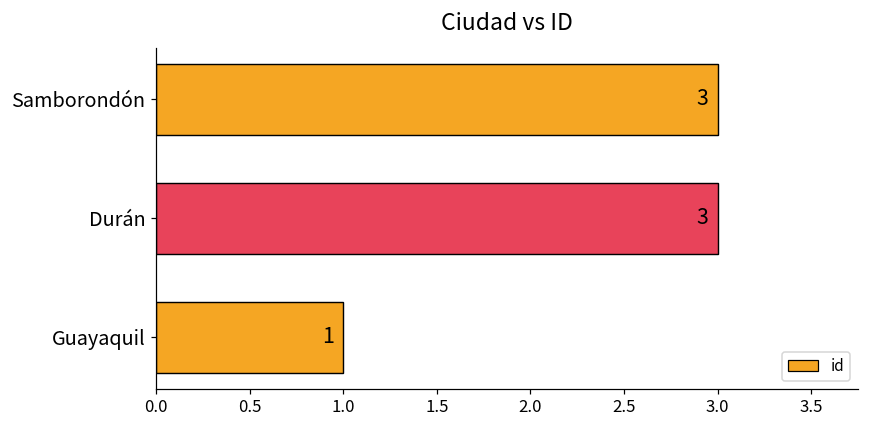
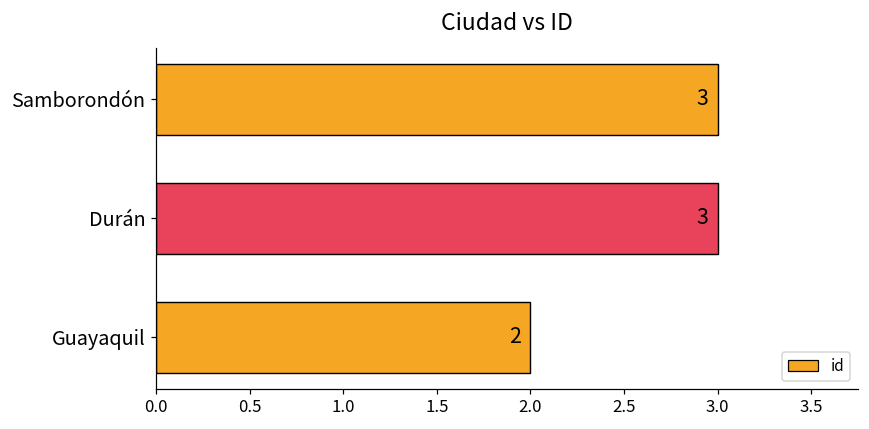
Guayaquil: 1 -> 2
